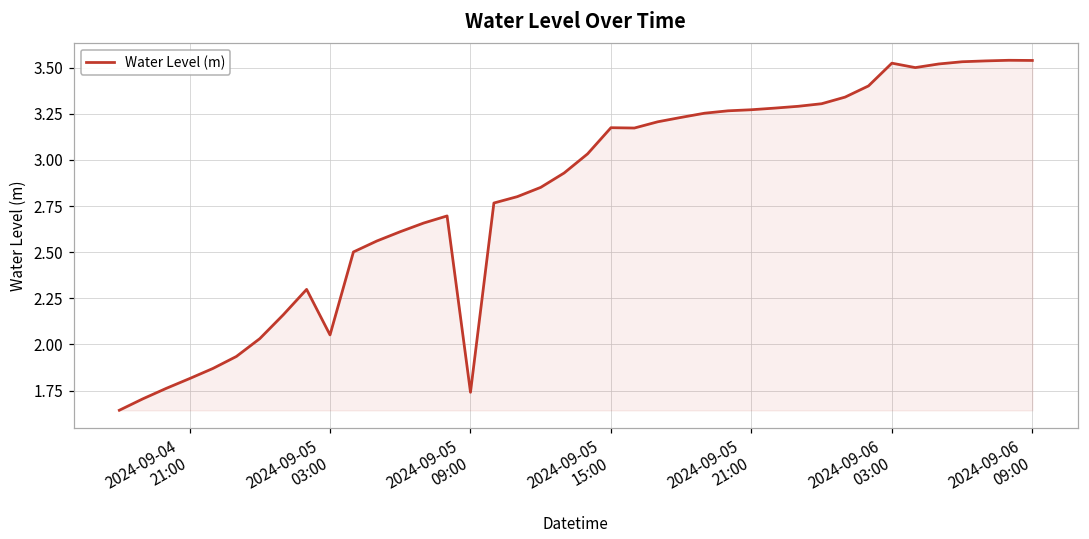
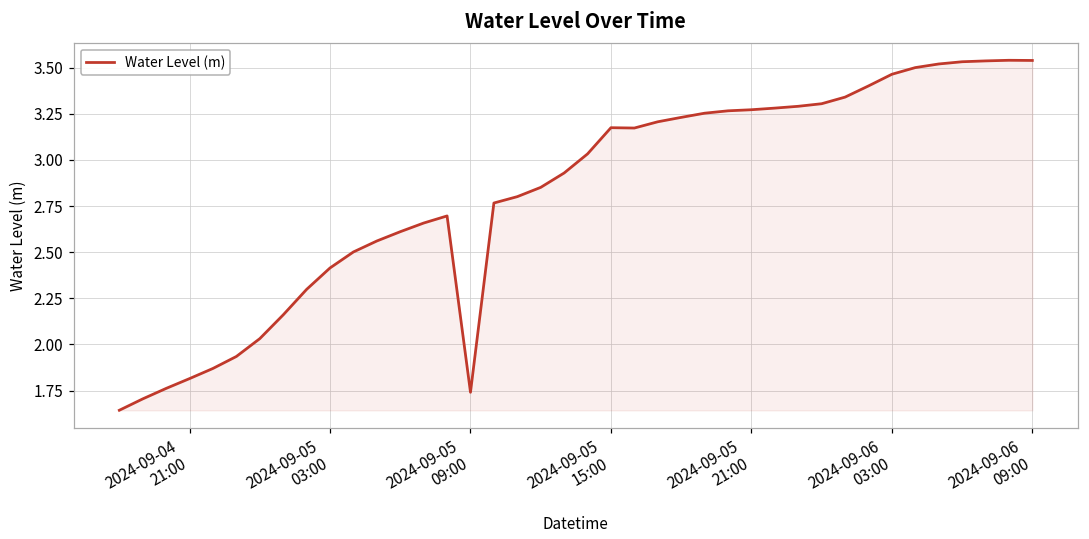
2024-09-05 03:00: 2.05 -> 2.41
2024-09-06 03:00: 3.52 -> 3.46
